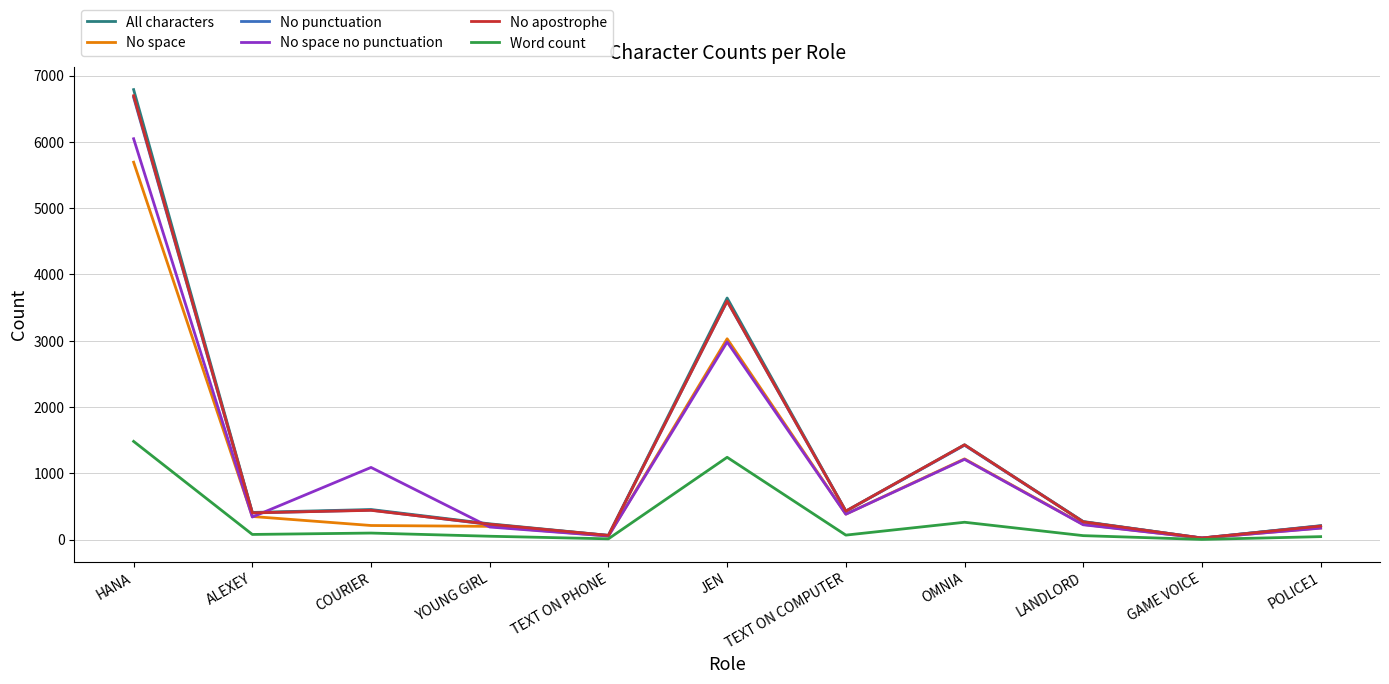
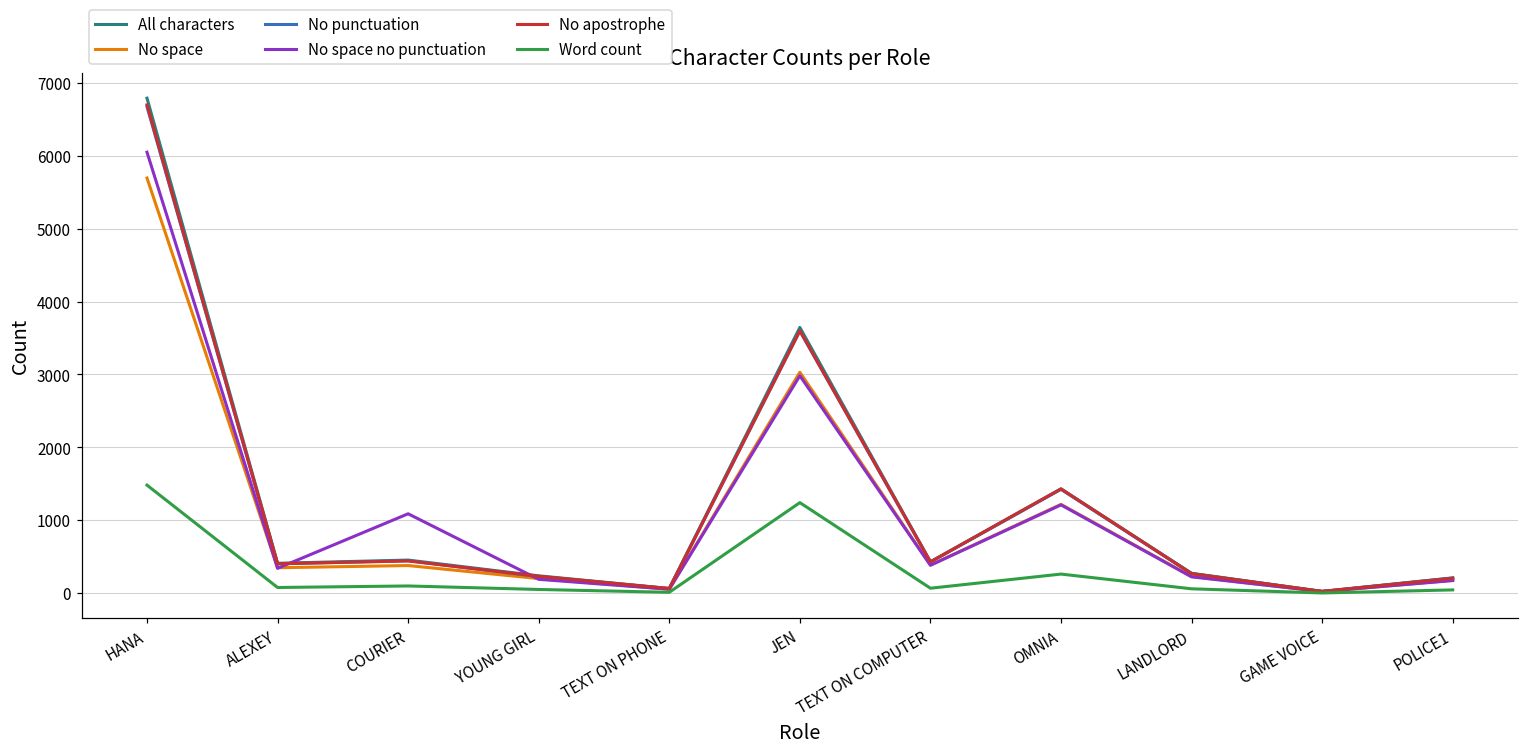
No space, COURIER: 200 -> 400
